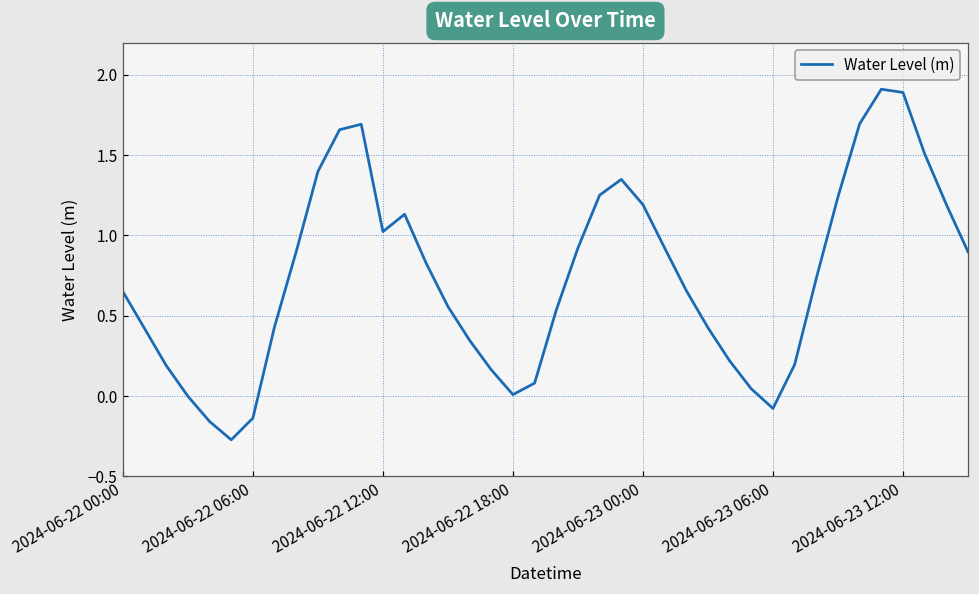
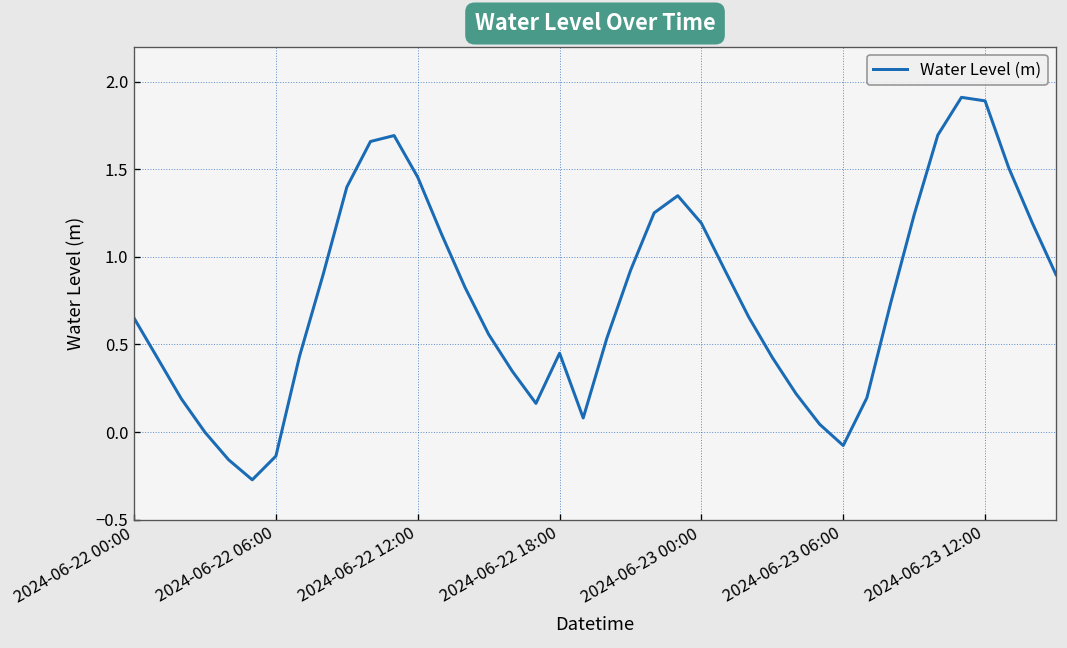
2024-06-22 12:00: 1.02 -> 1.45
2024-06-22 18:00: 0.01 -> 0.45
